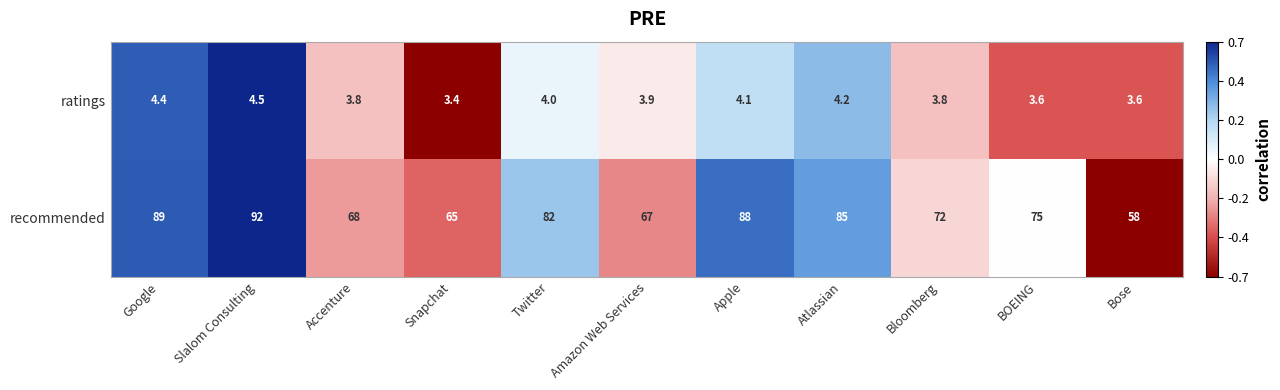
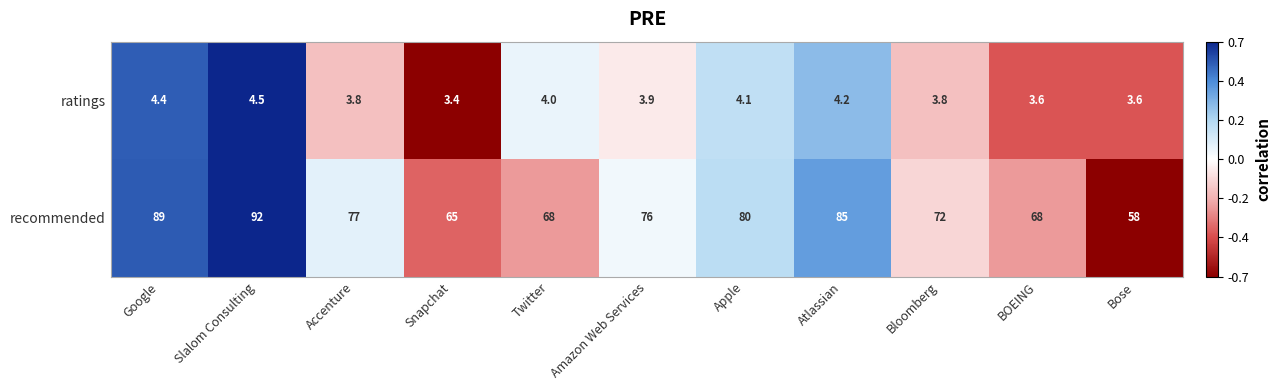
recommended, Accenture: 68 -> 77
recommended, Twitter: 82 -> 68
recommended, Amazon Web Services: 67 -> 76
recommended, Apple: 88 -> 80
recommended, BOEING: 75 -> 68
